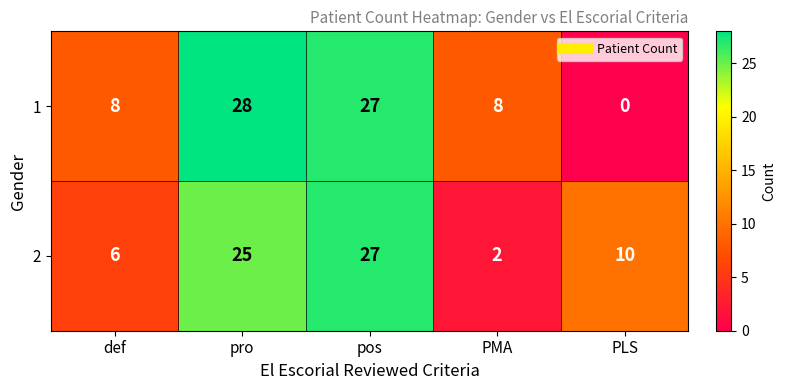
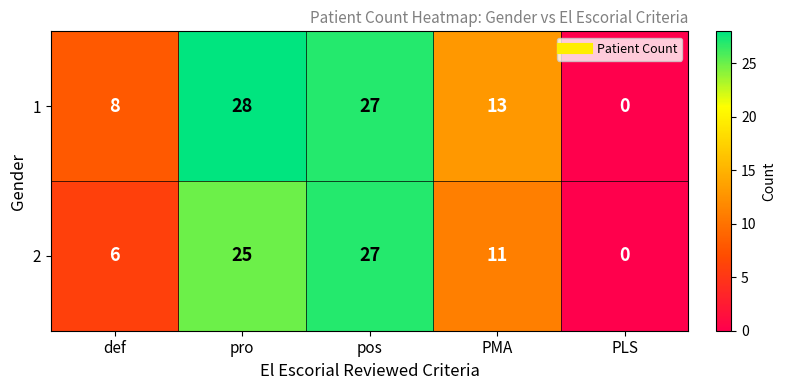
1, PMA: 8 -> 13
2, PMA: 2 -> 11
2, PLS: 10 -> 0
